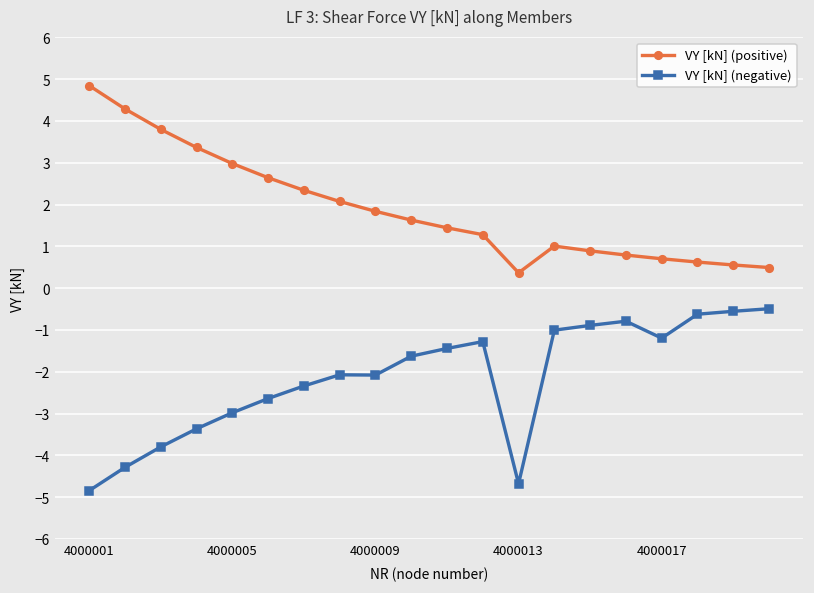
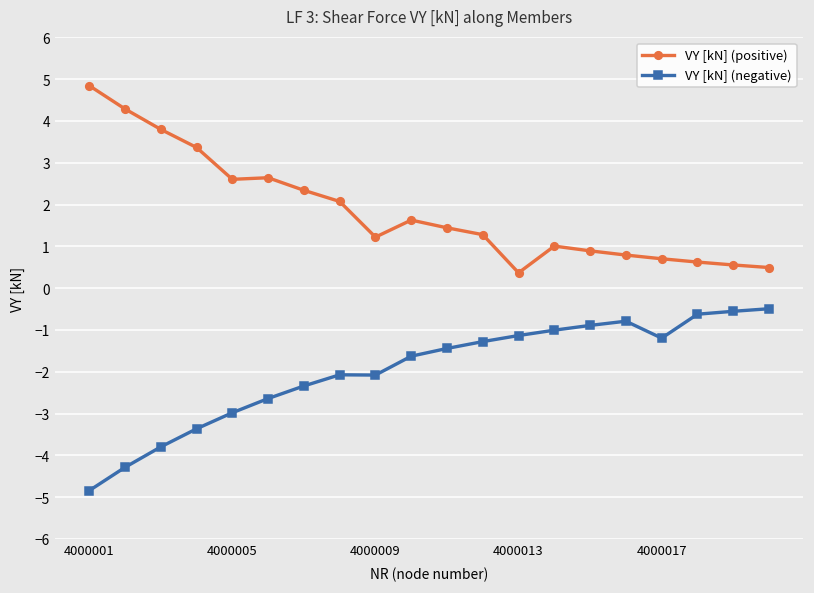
VY [kN] (positive), 4000005: 3.0 -> 2.6
VY [kN] (positive), 4000009: 1.8 -> 1.2
VY [kN] (negative), 4000013: -4.7 -> -1.1
